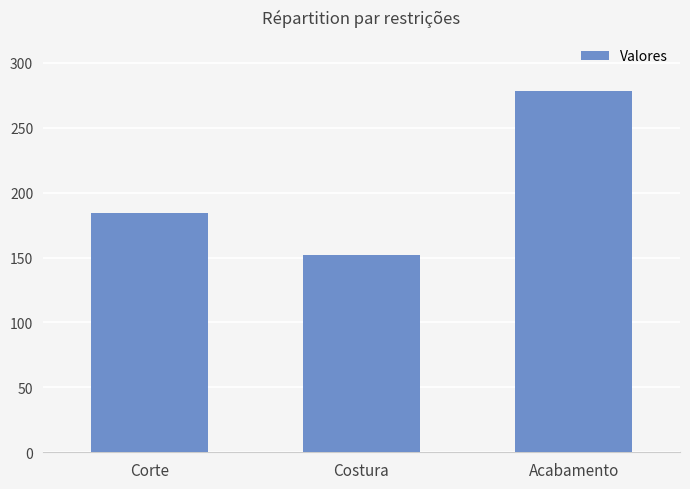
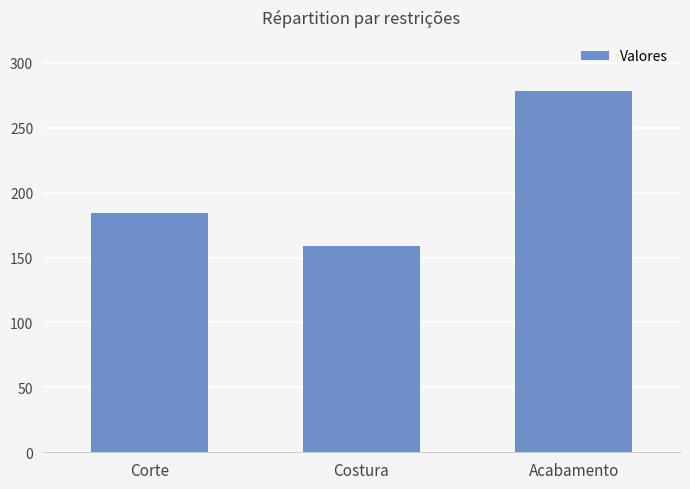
Costura: 152 -> 159
